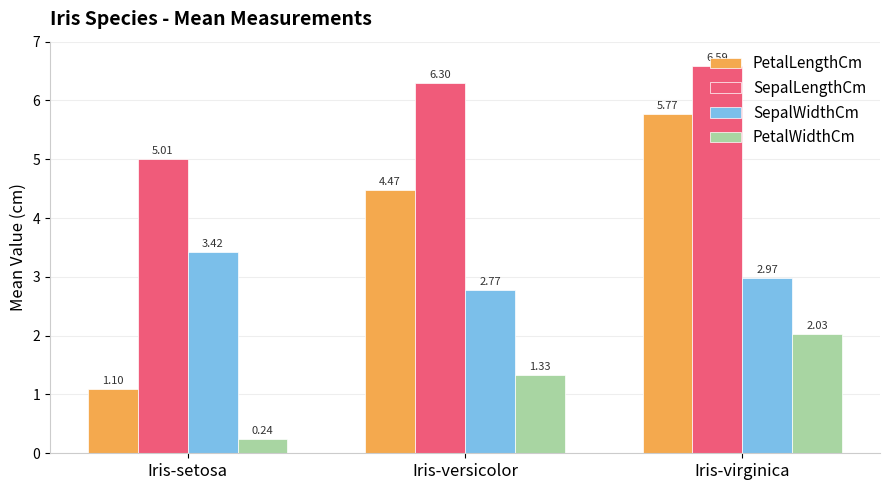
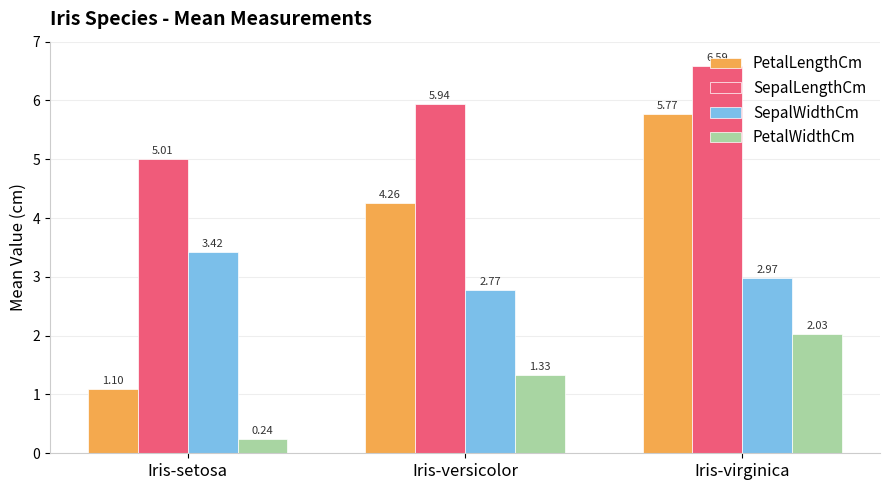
PetalLengthCm, Iris-versicolor: 4.47 -> 4.26
SepalLengthCm, Iris-versicolor: 6.30 -> 5.94
